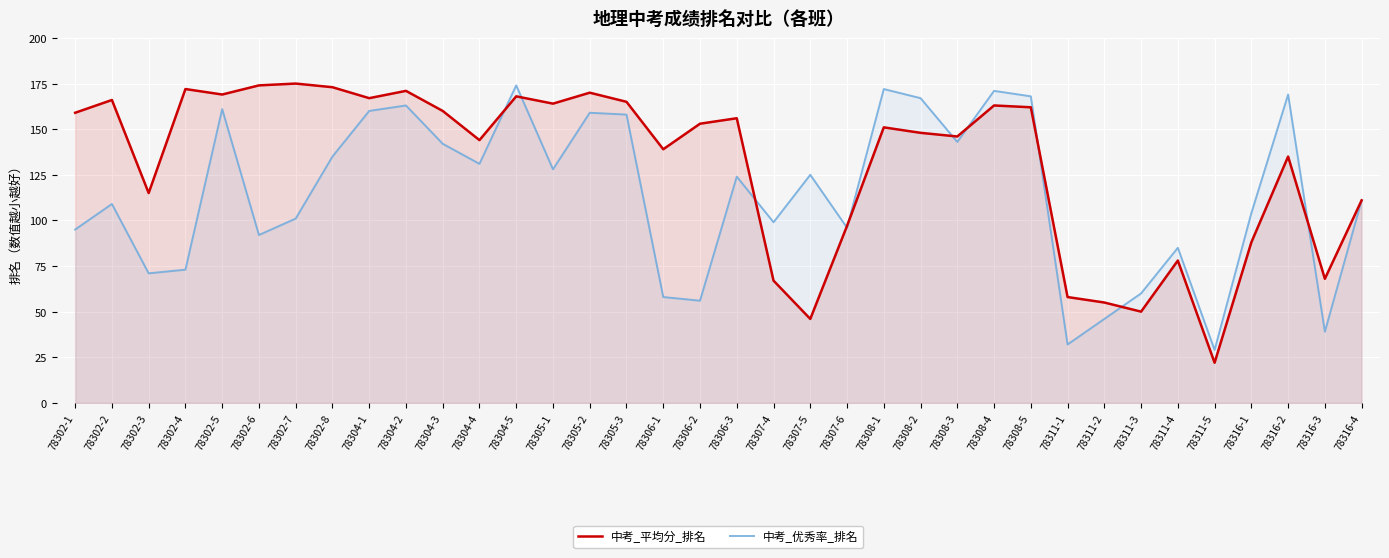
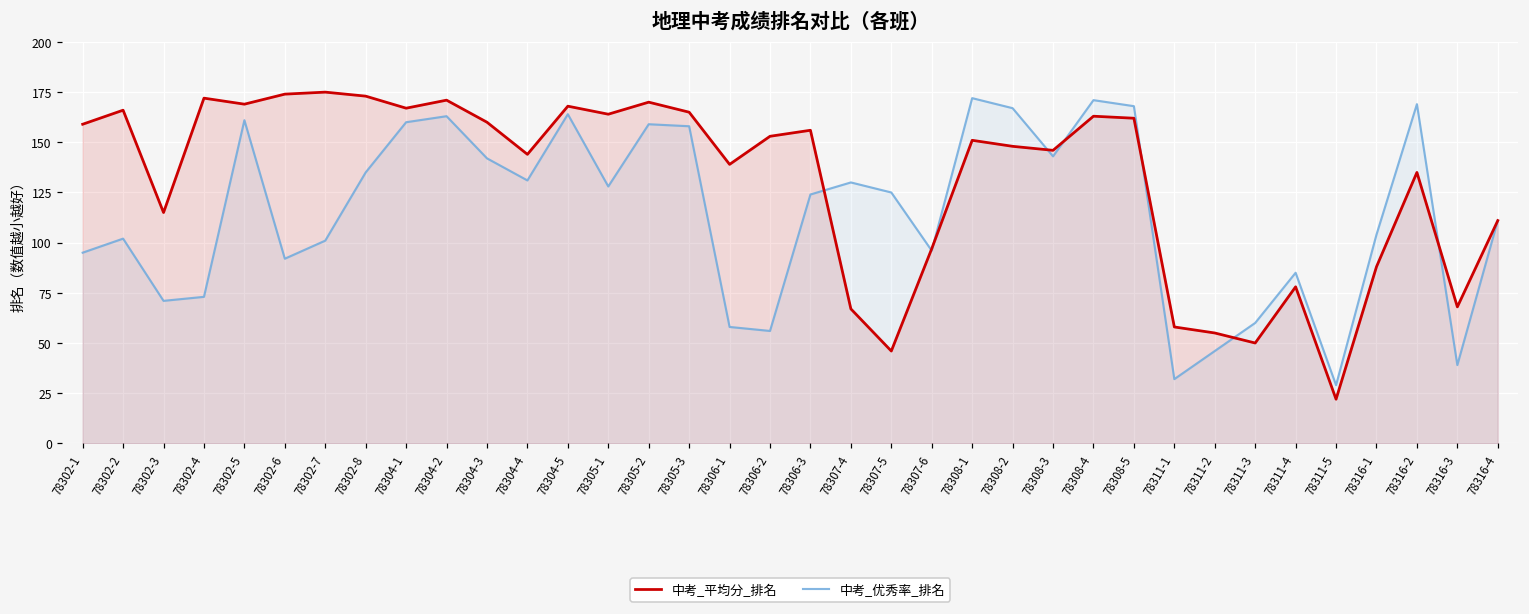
中考_优秀率_排名, 78302-2: 109 -> 102
中考_优秀率_排名, 78304-5: 174 -> 164
中考_优秀率_排名, 78307-4: 99 -> 130
